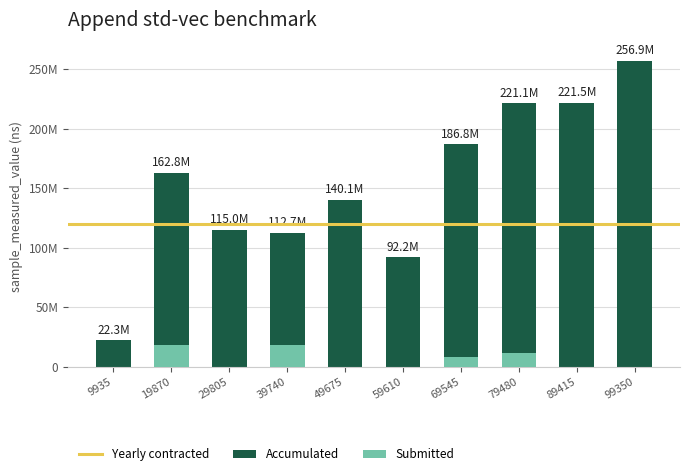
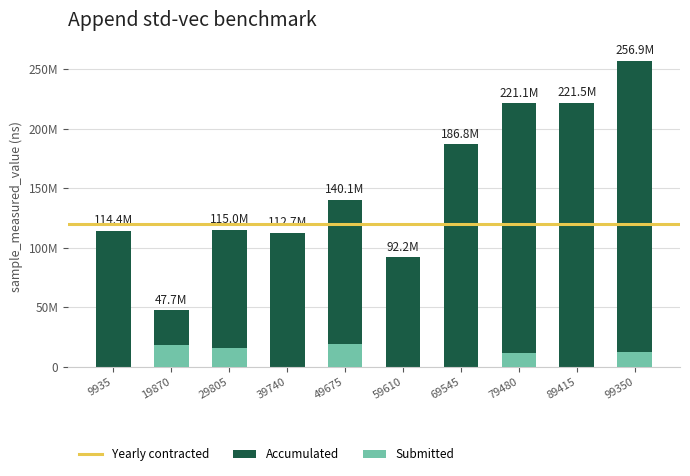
Accumulated, 9935: 22.3M -> 114.4M
Accumulated, 19870: 162.8M -> 47.7M
Submitted, 29805: 0 -> 16000000
Submitted, 39740: 18000000 -> 0
Submitted, 49675: 0 -> 19000000
Submitted, 69545: 8000000 -> 0
Submitted, 99350: 0 -> 12000000
